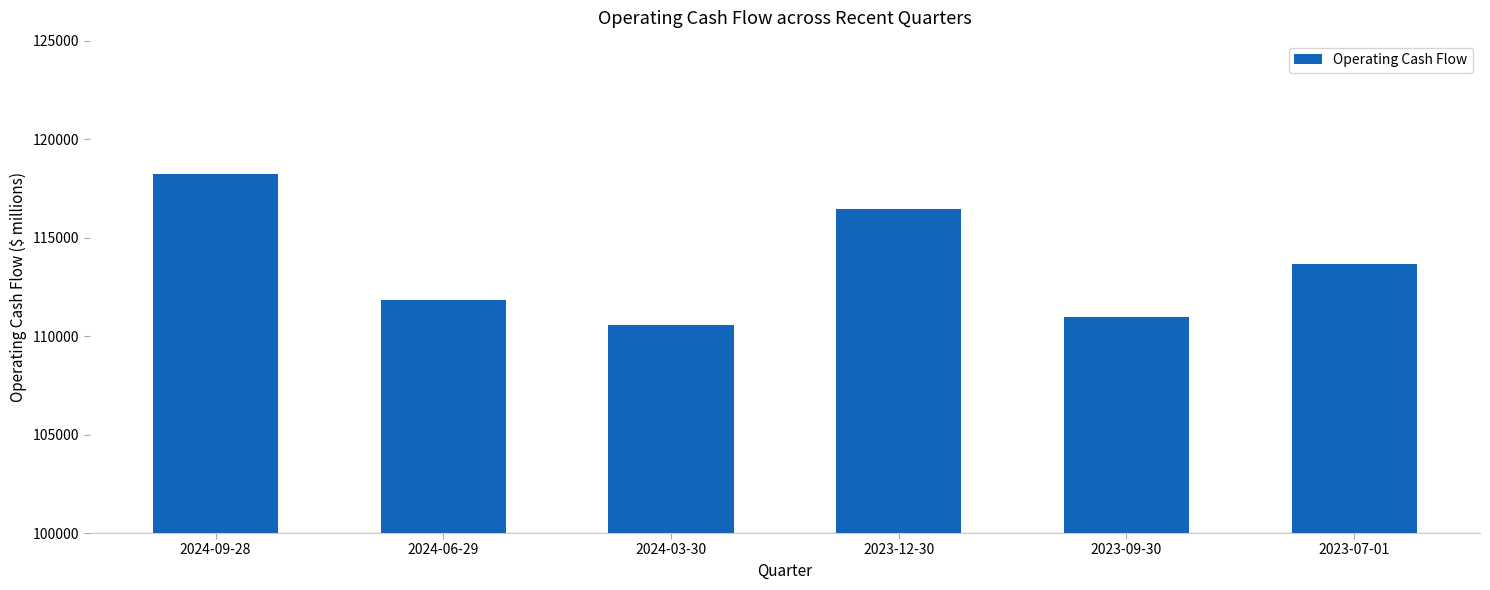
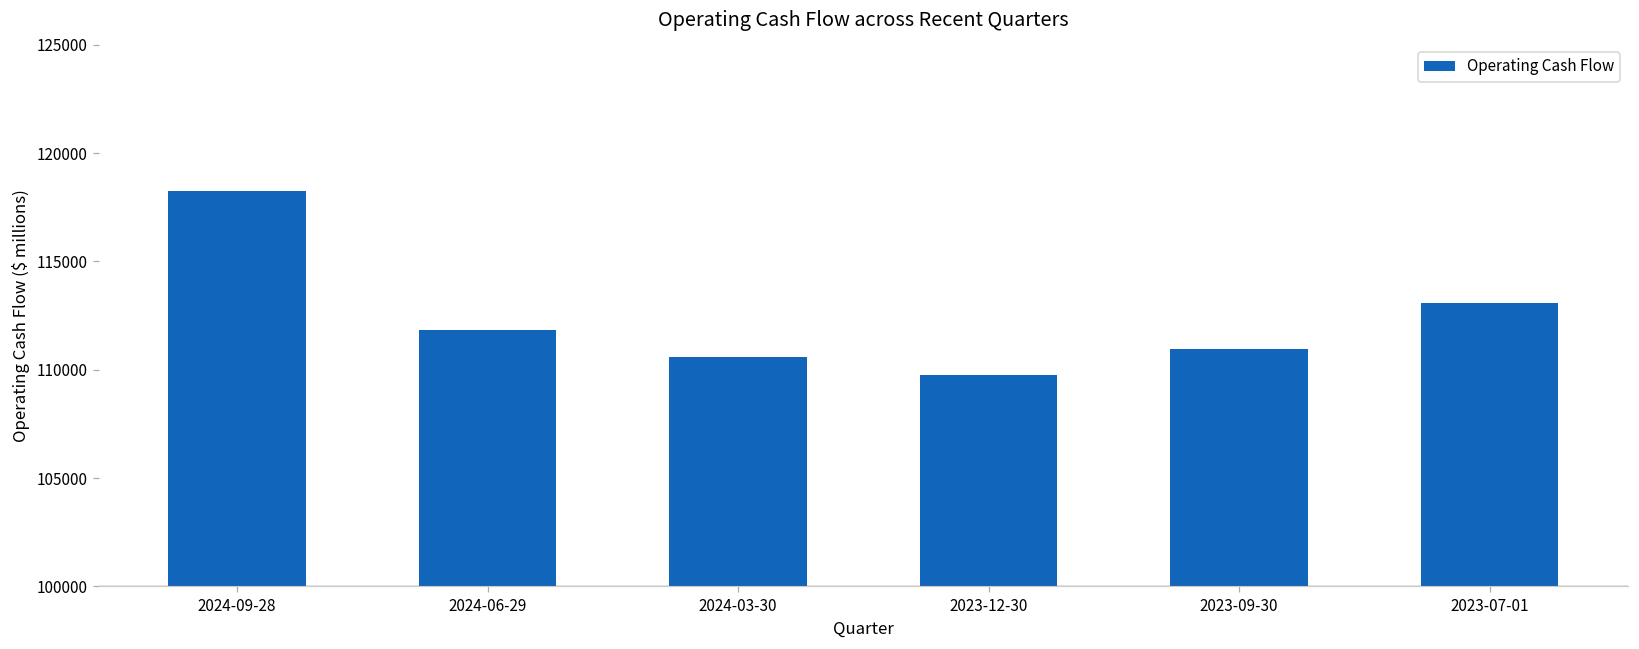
2023-12-30: 116400 -> 109800
2023-07-01: 113700 -> 113100
